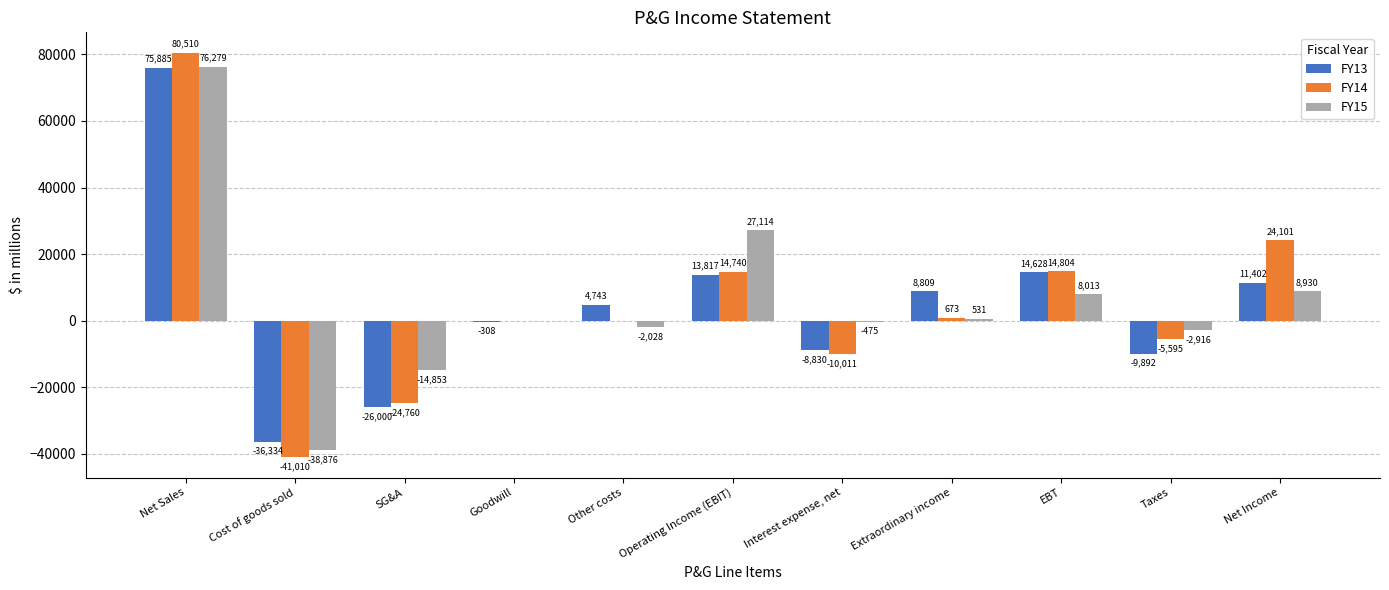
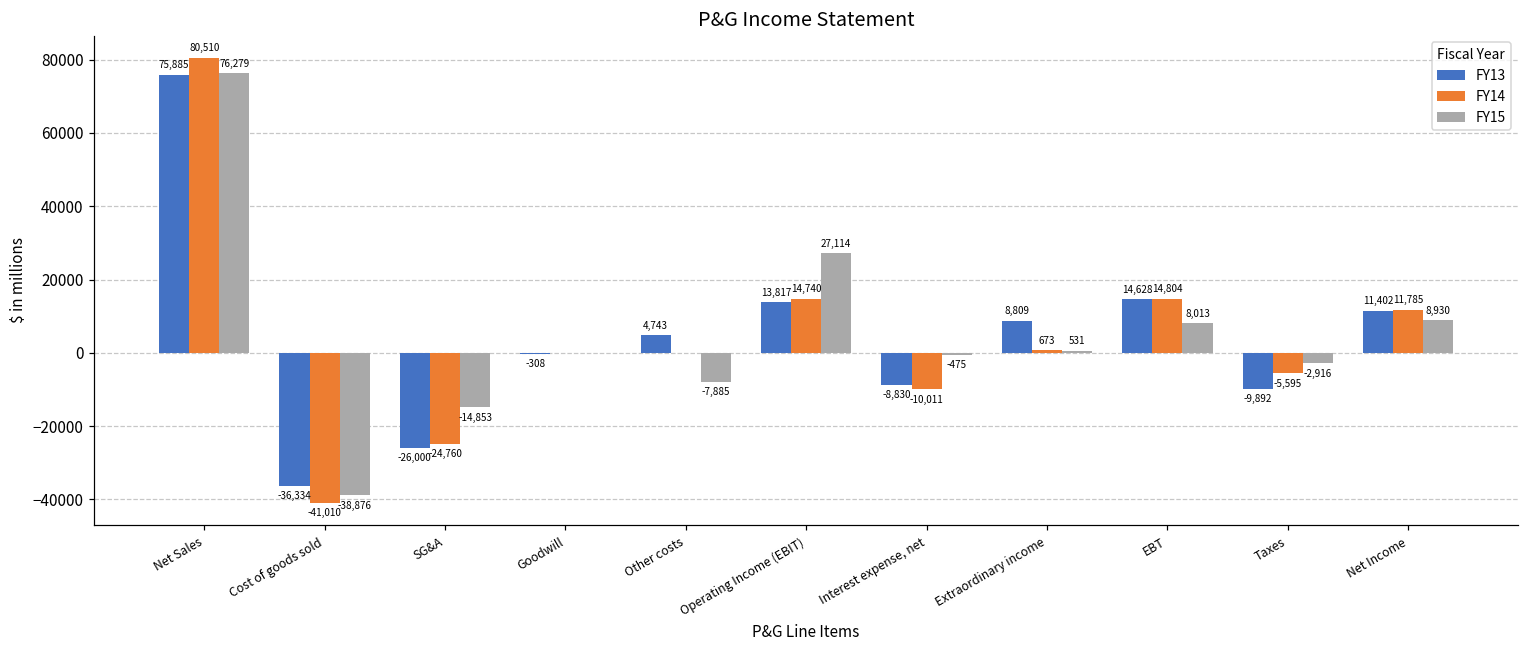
FY15, Other costs: -2,028 -> -7,885
FY14, Net Income: 24,101 -> 11,785
